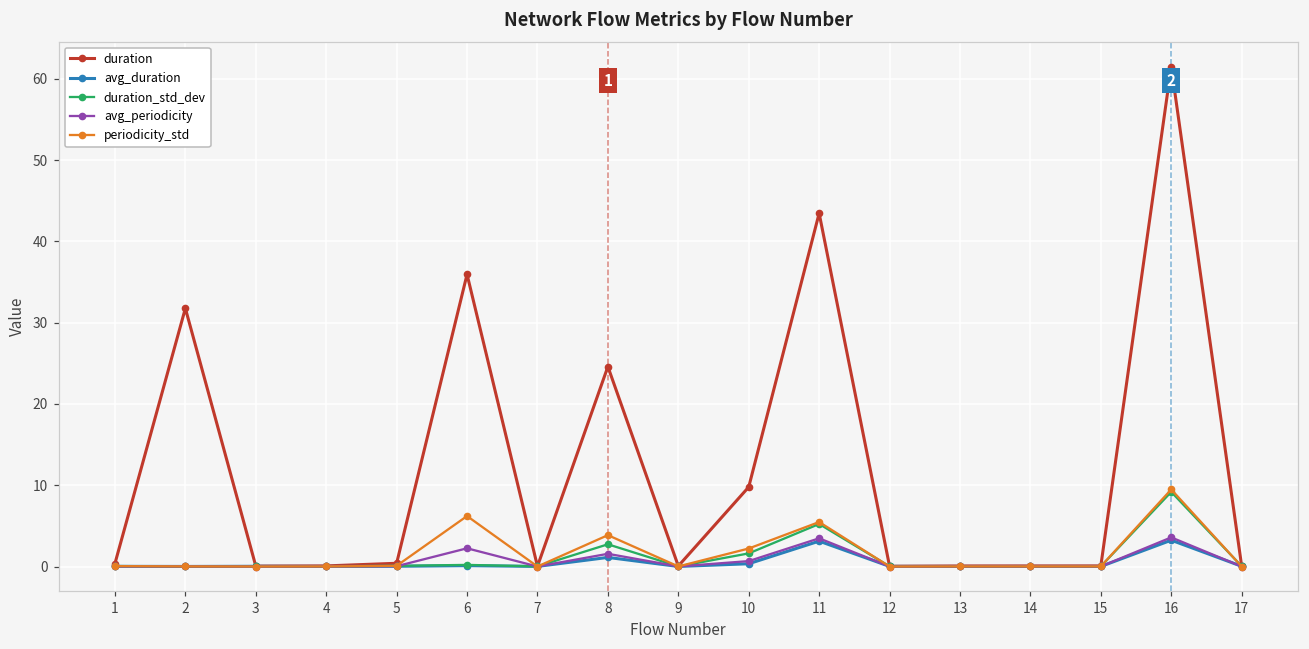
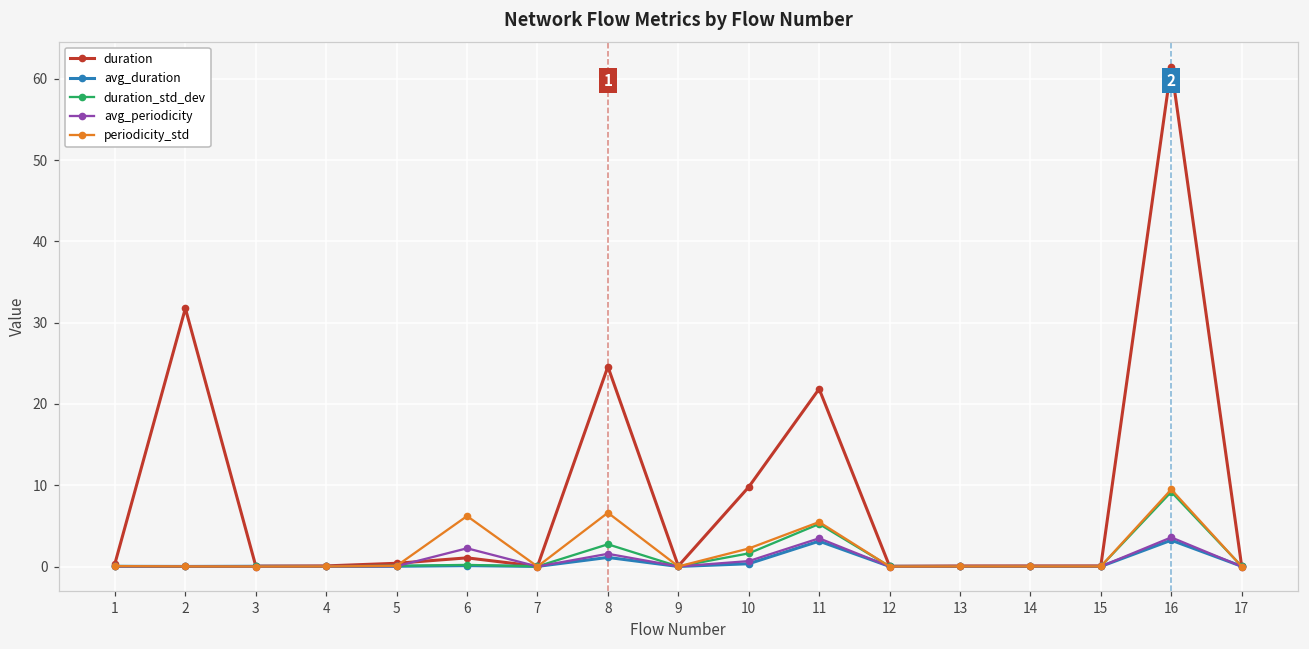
duration, 6: 36 -> 1
periodicity_std, 8: 4 -> 7
duration, 11: 43 -> 22
